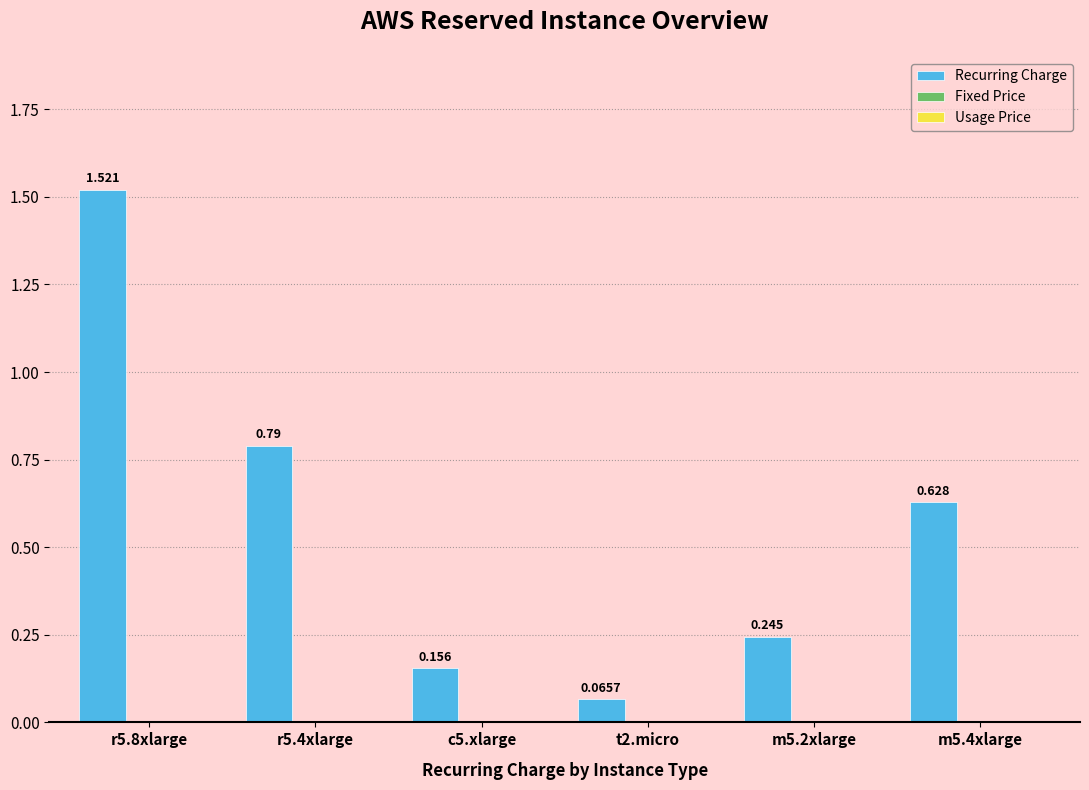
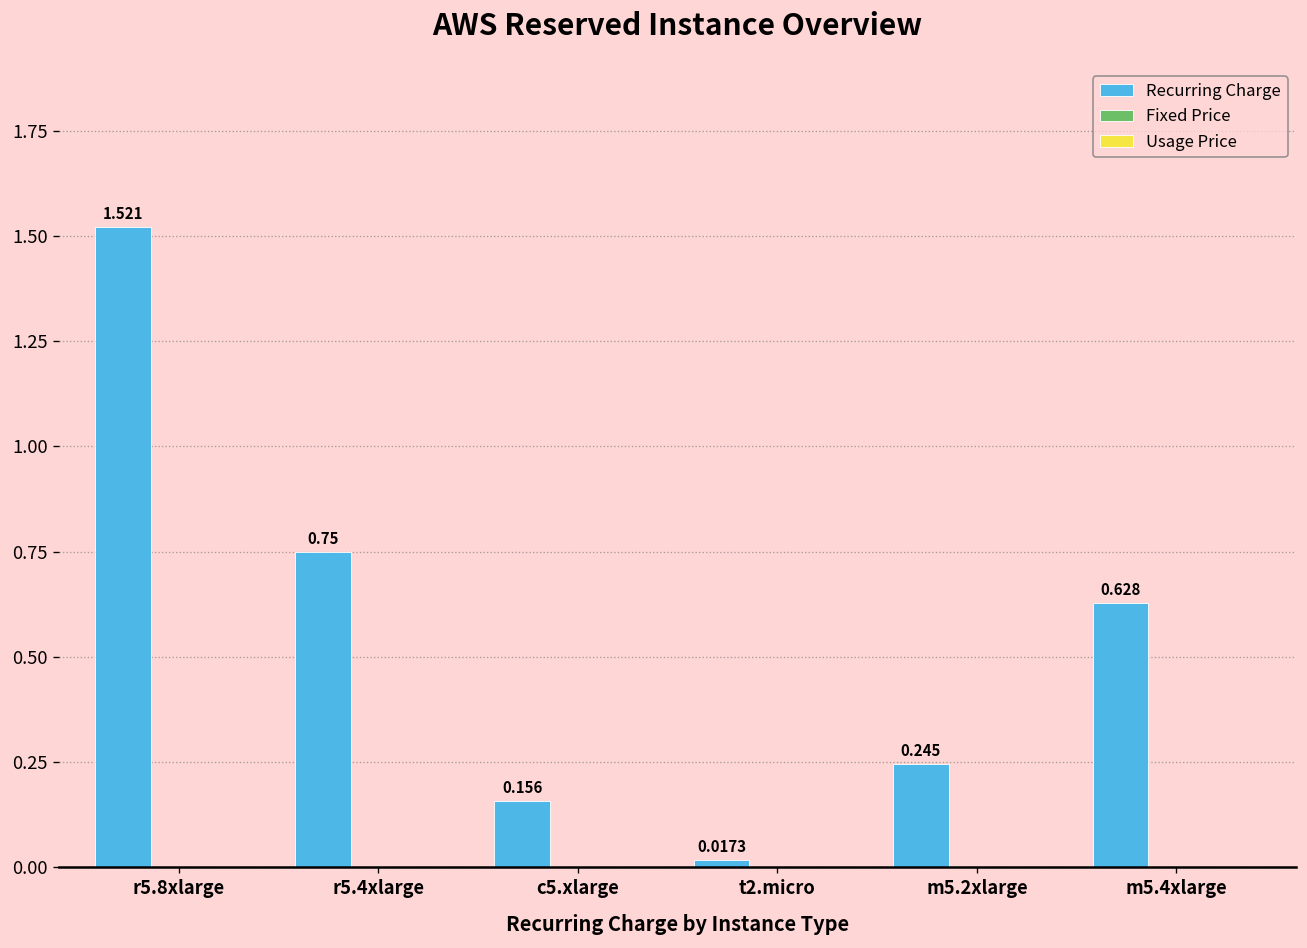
Recurring Charge, r5.4xlarge: 0.79 -> 0.75
Recurring Charge, t2.micro: 0.0657 -> 0.0173
